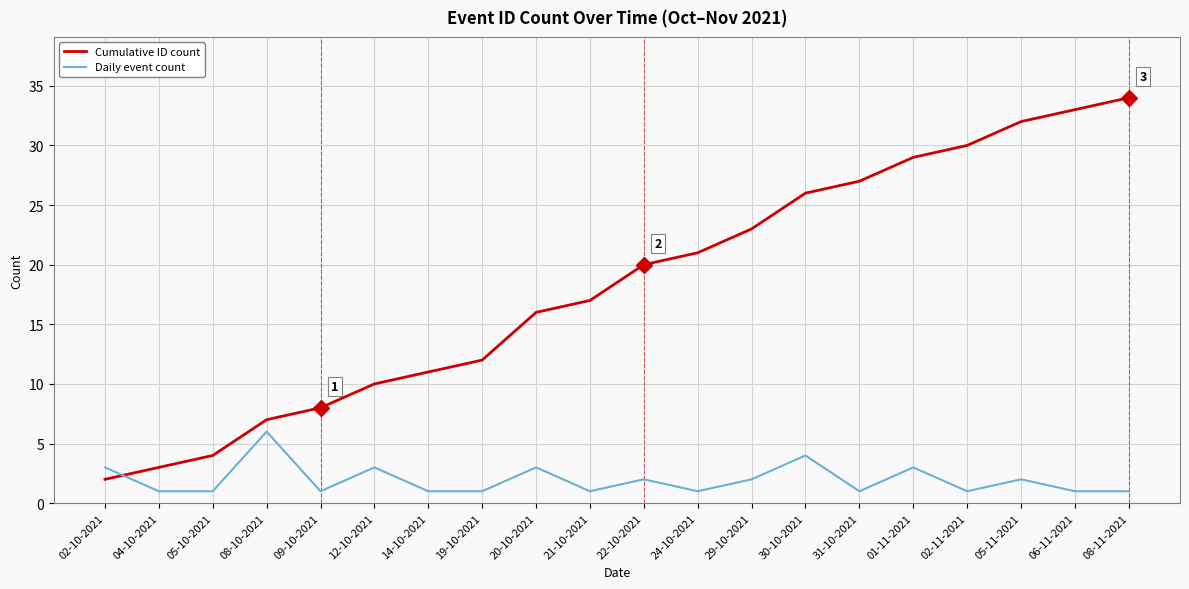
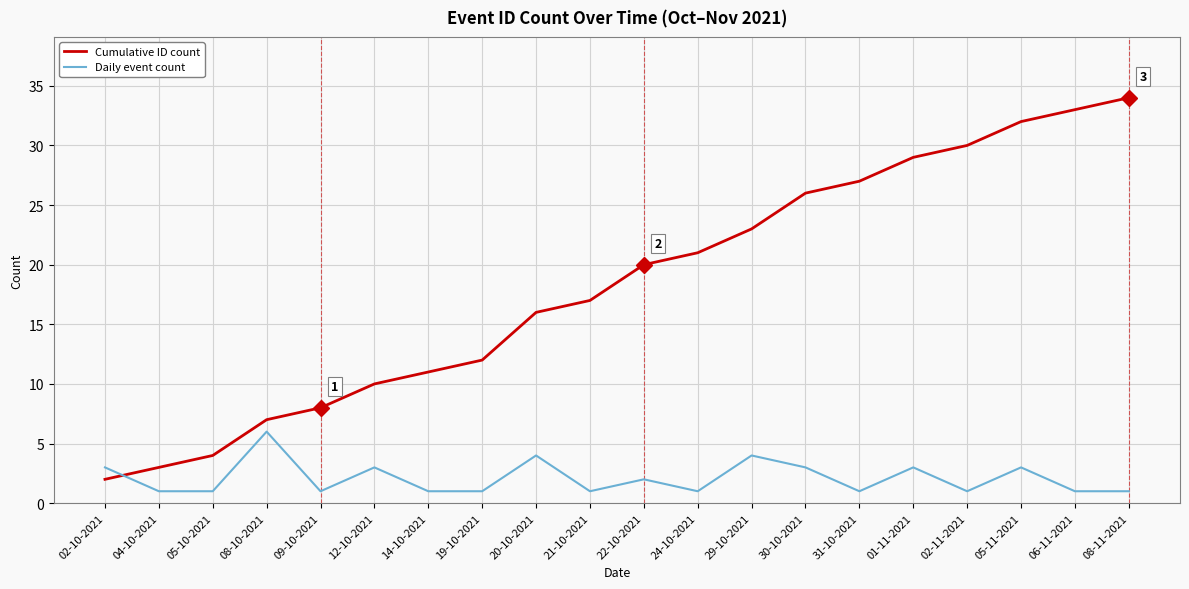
Daily event count, 20-10-2021: 3 -> 4
Daily event count, 29-10-2021: 2 -> 4
Daily event count, 30-10-2021: 4 -> 3
Daily event count, 05-11-2021: 2 -> 3
